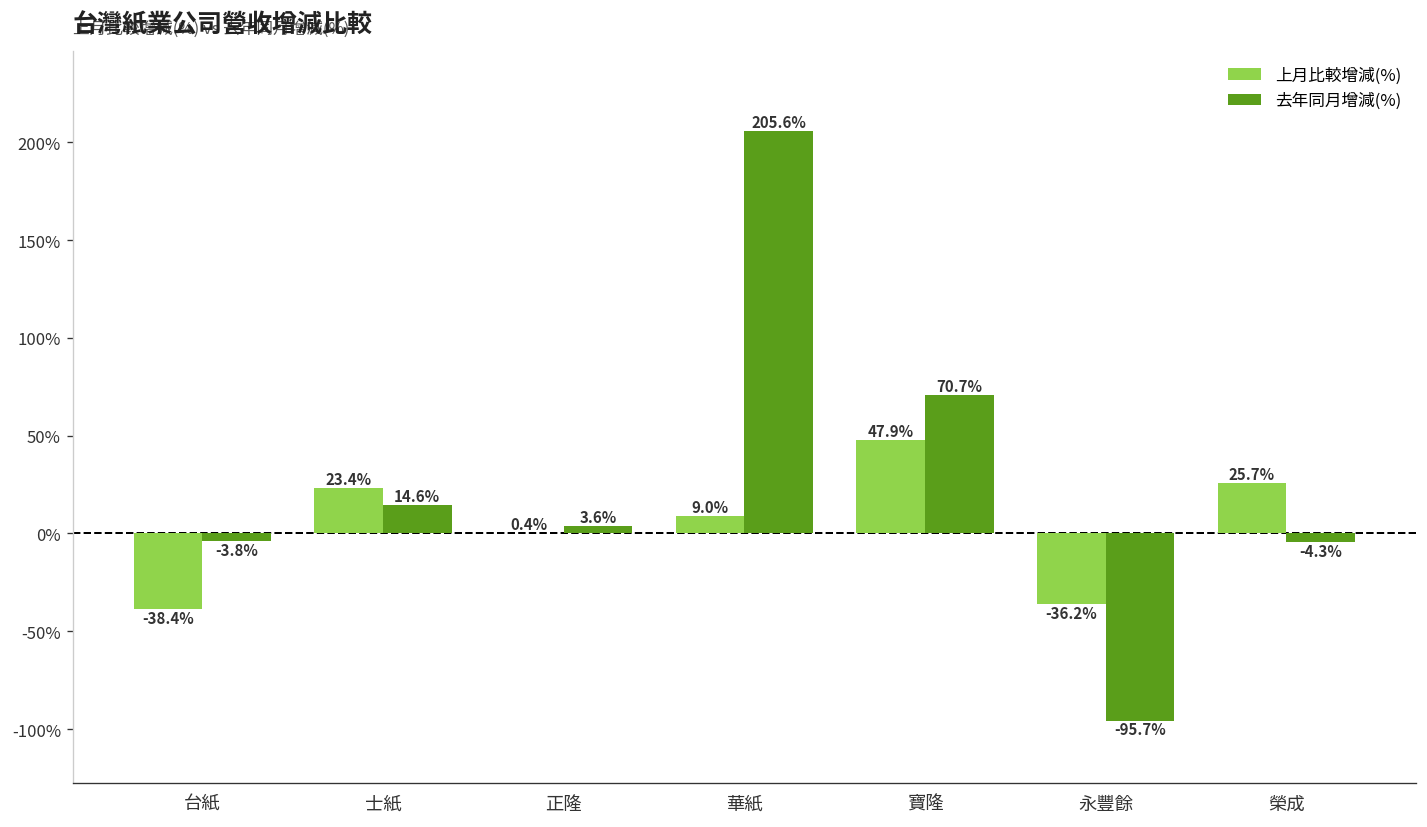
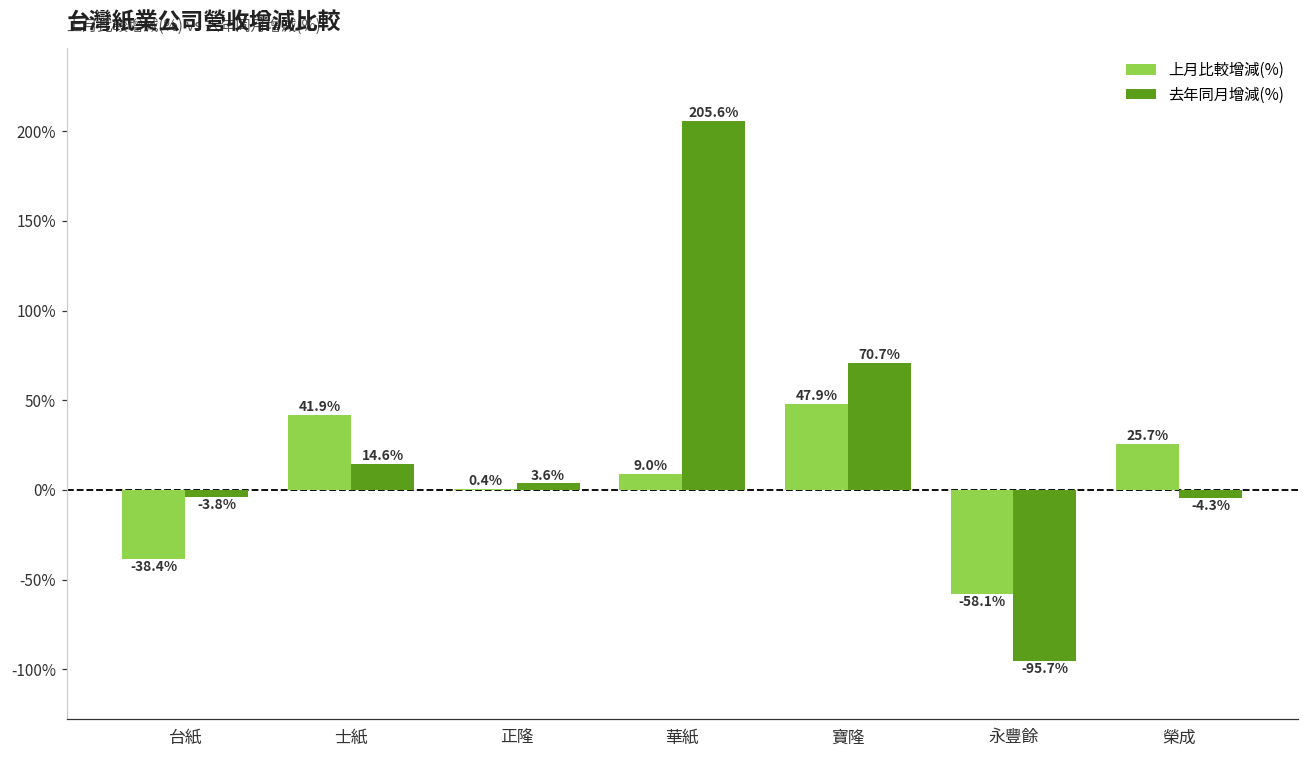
上月比較增減(%), 士紙: 23.4% -> 41.9%
上月比較增減(%), 永豐餘: -36.2% -> -58.1%
